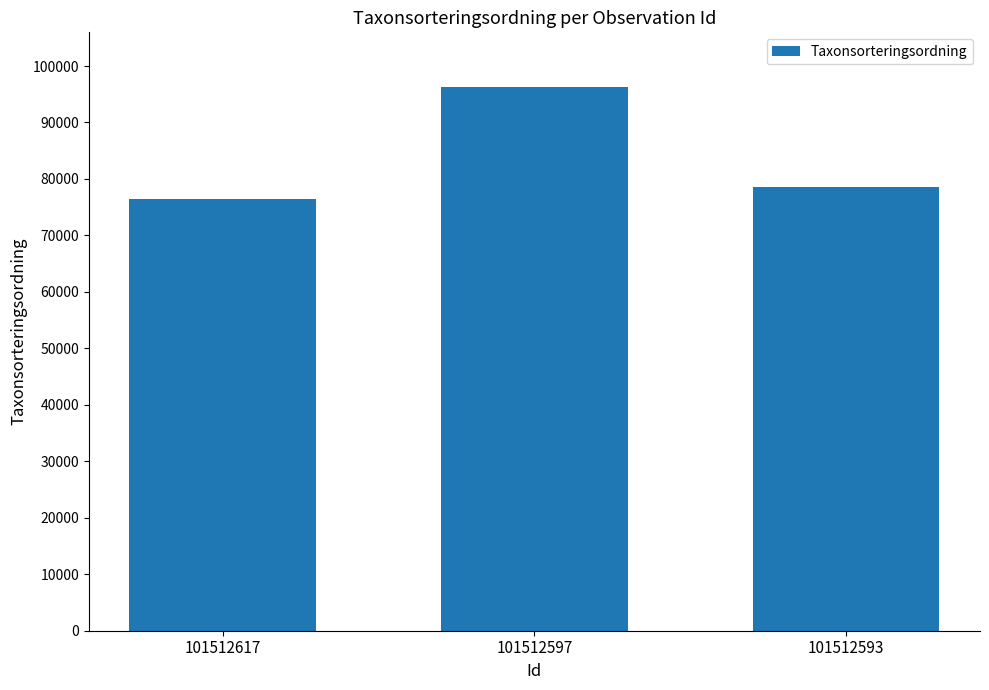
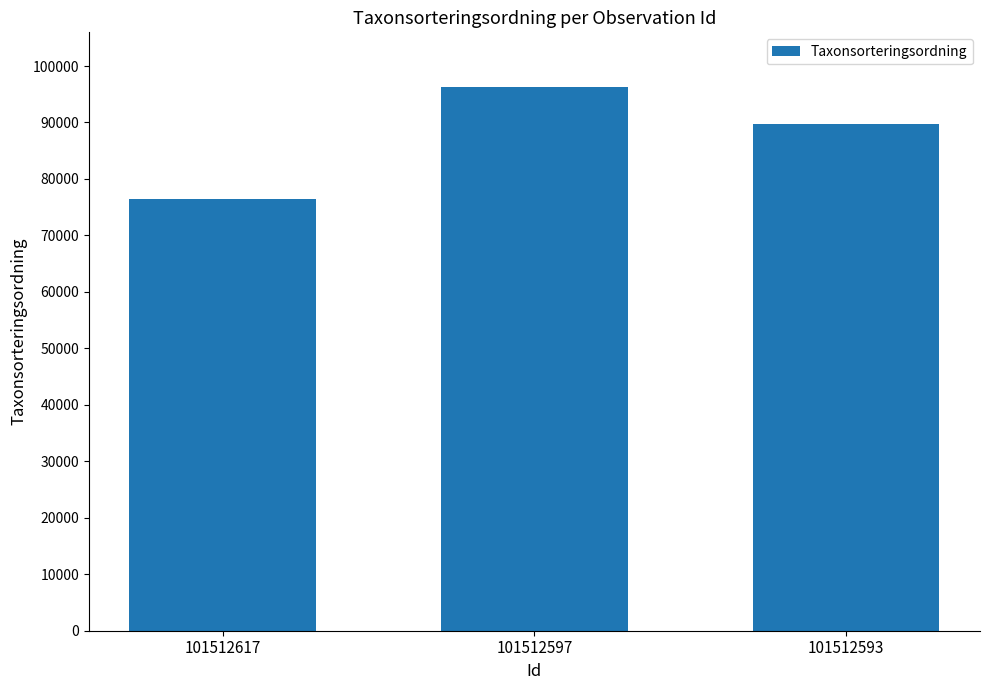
101512593: 79000 -> 90000
